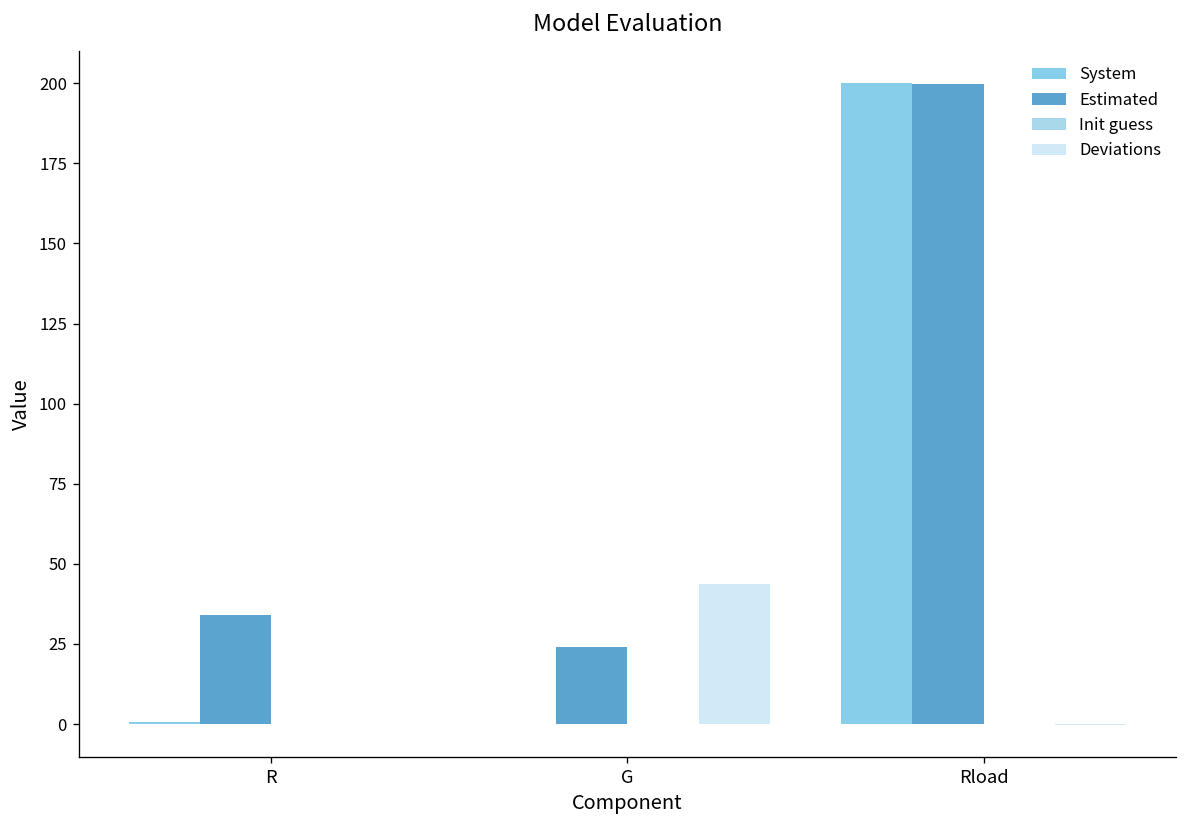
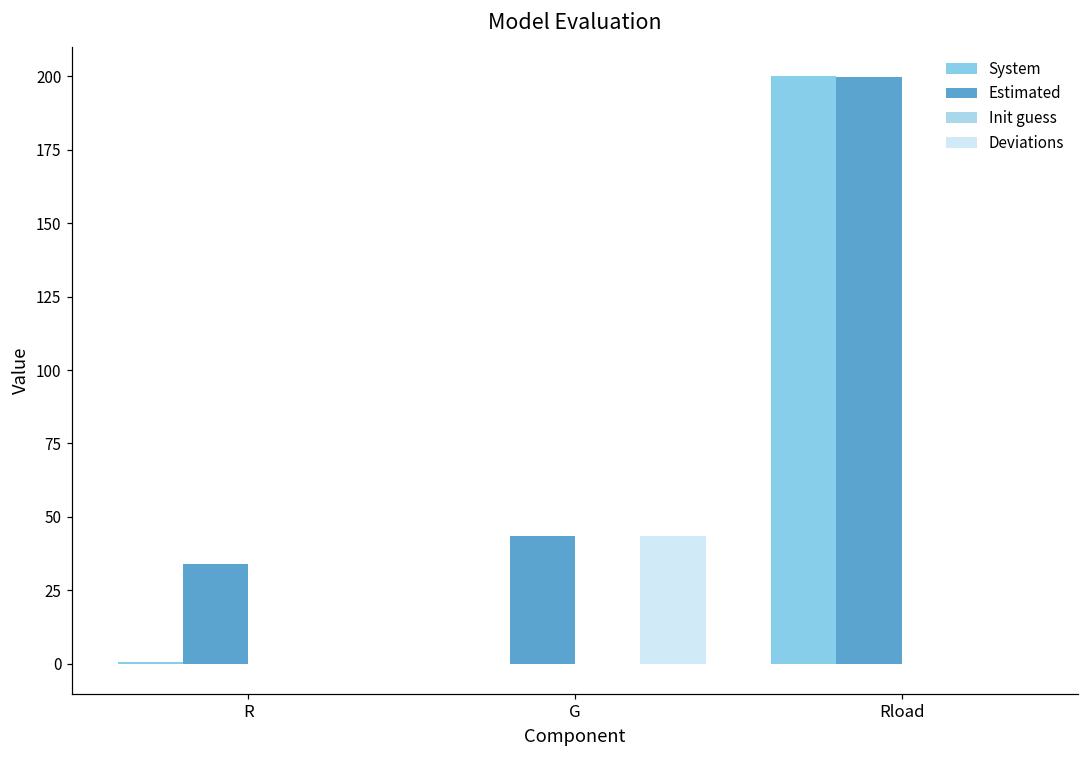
Estimated, G: 24 -> 44
